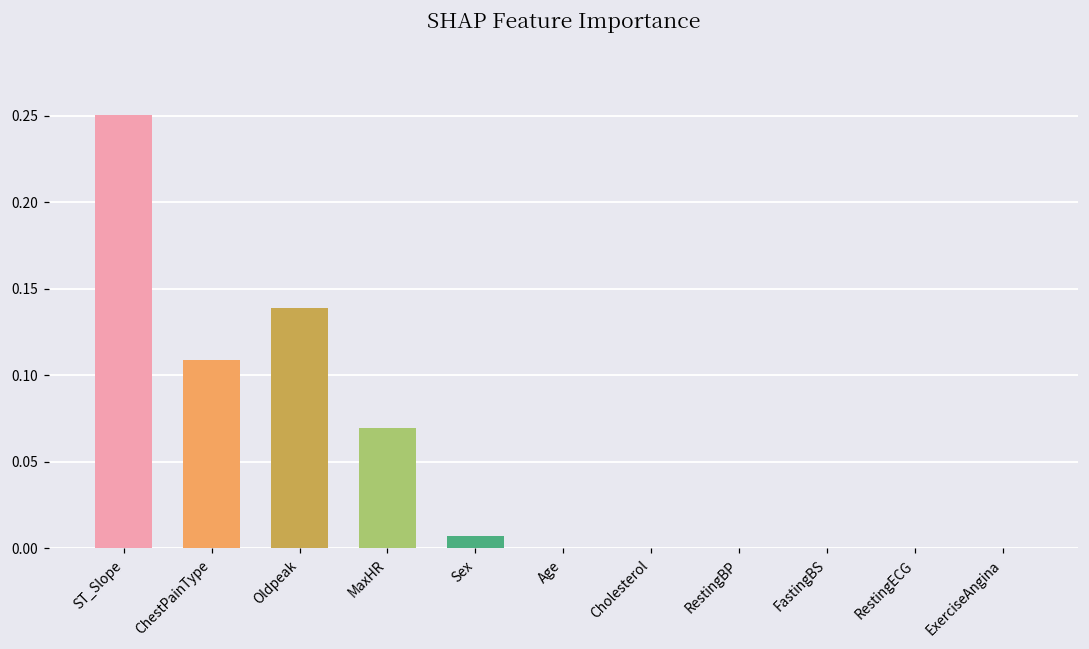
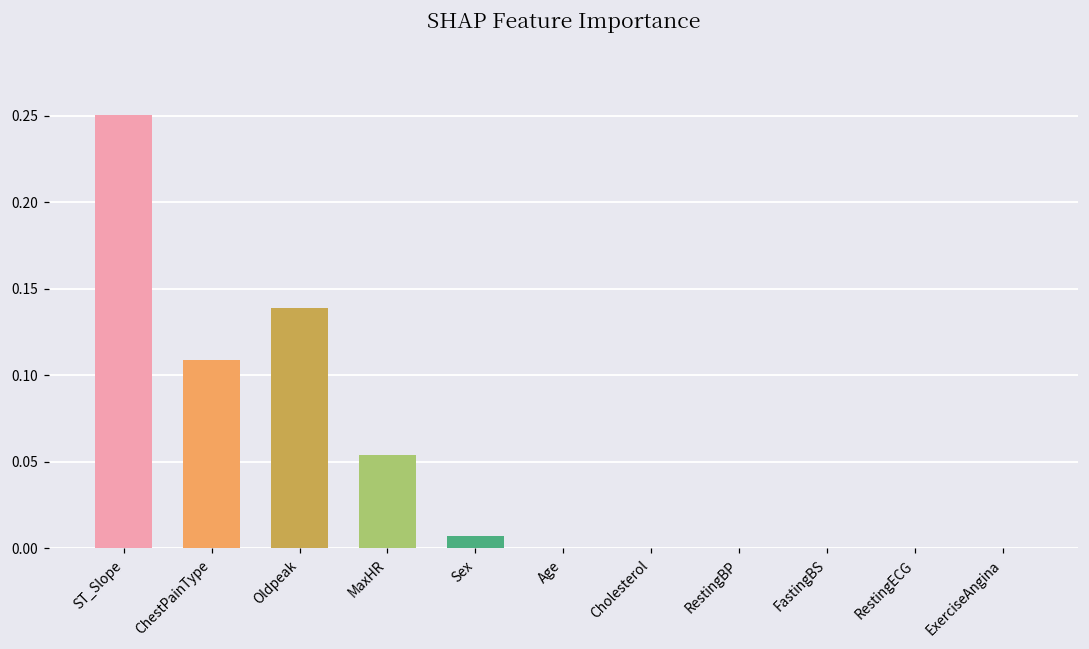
MaxHR: 0.070 -> 0.054
